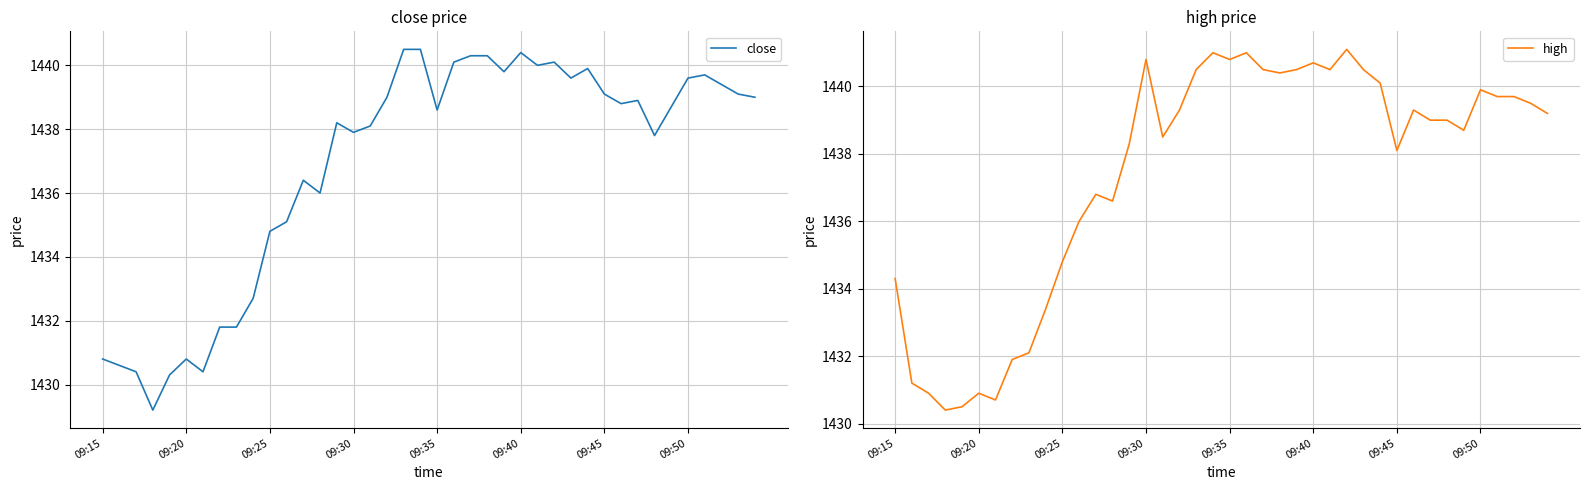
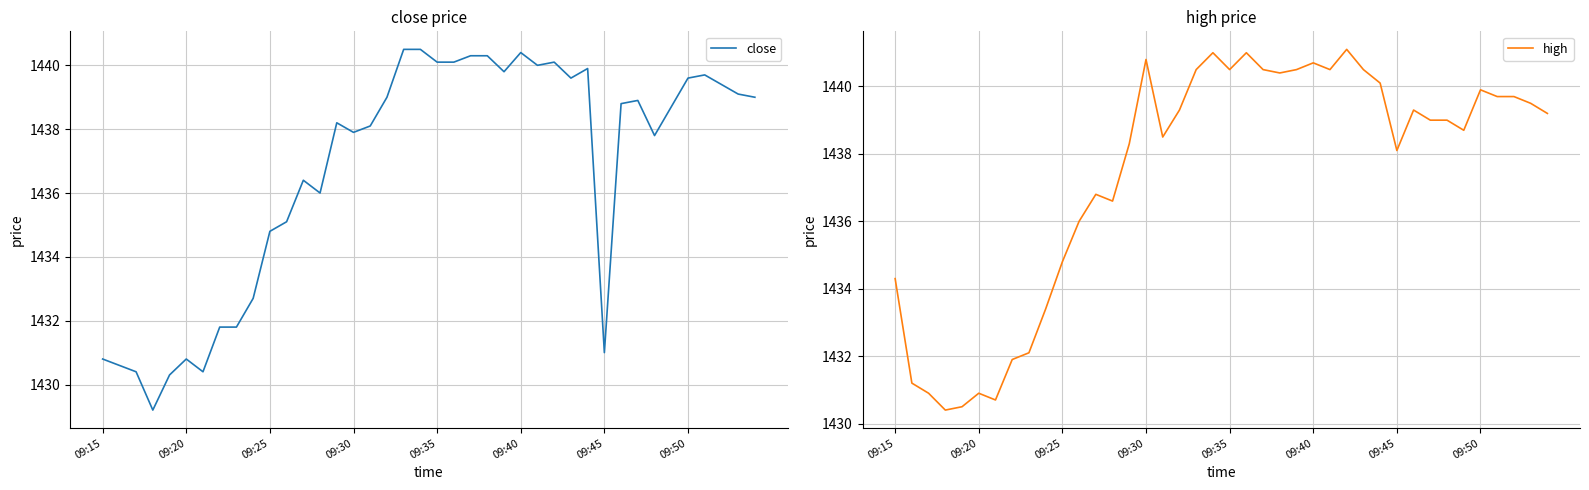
close price, 09:35: 1438.6 -> 1440.1
close price, 09:45: 1439.1 -> 1431.0
high price, 09:35: 1440.8 -> 1440.5
